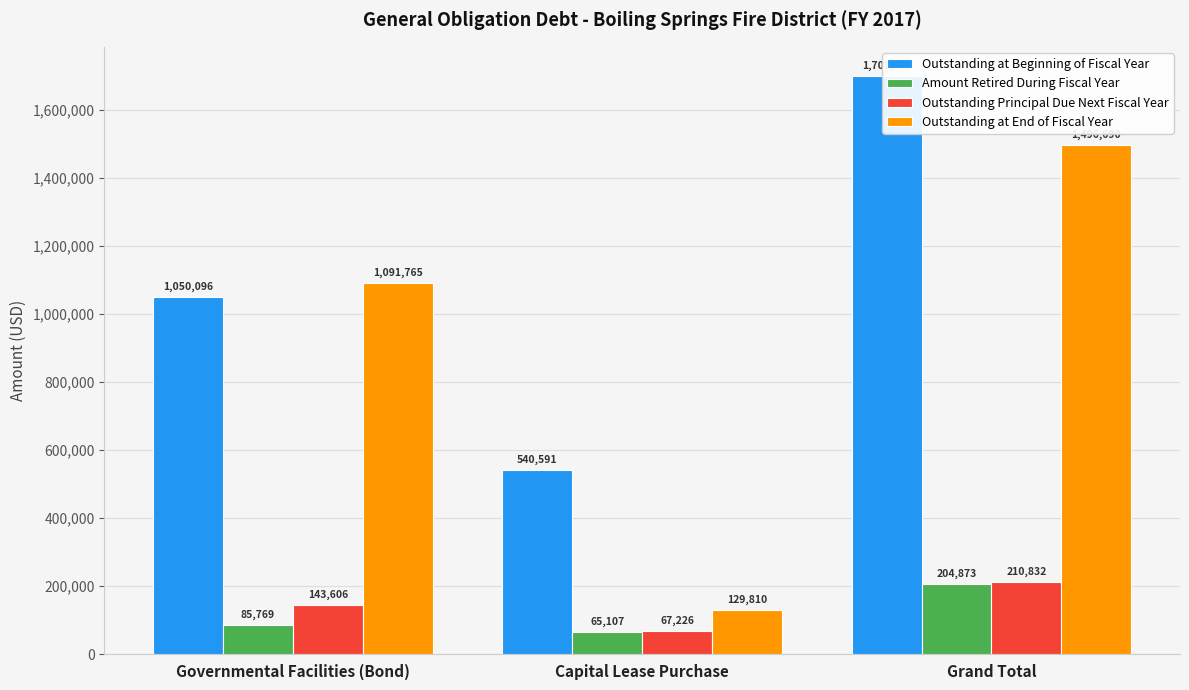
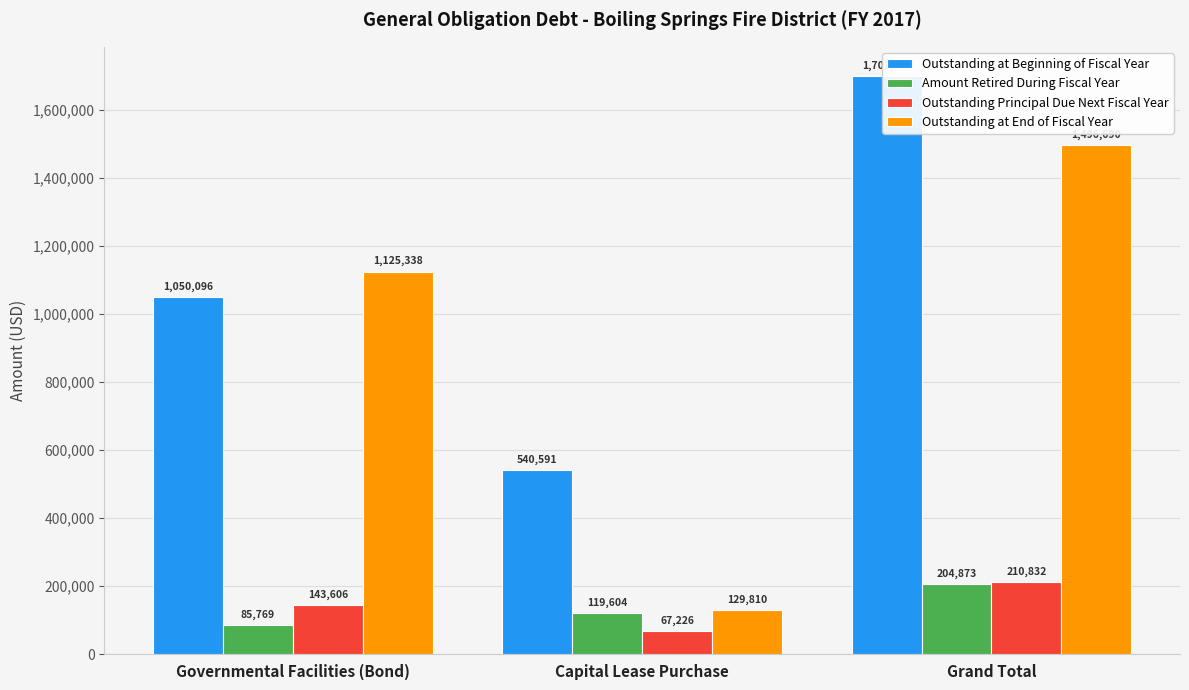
Outstanding at End of Fiscal Year, Governmental Facilities (Bond): 1,091,765 -> 1,125,338
Amount Retired During Fiscal Year, Capital Lease Purchase: 65,107 -> 119,604
